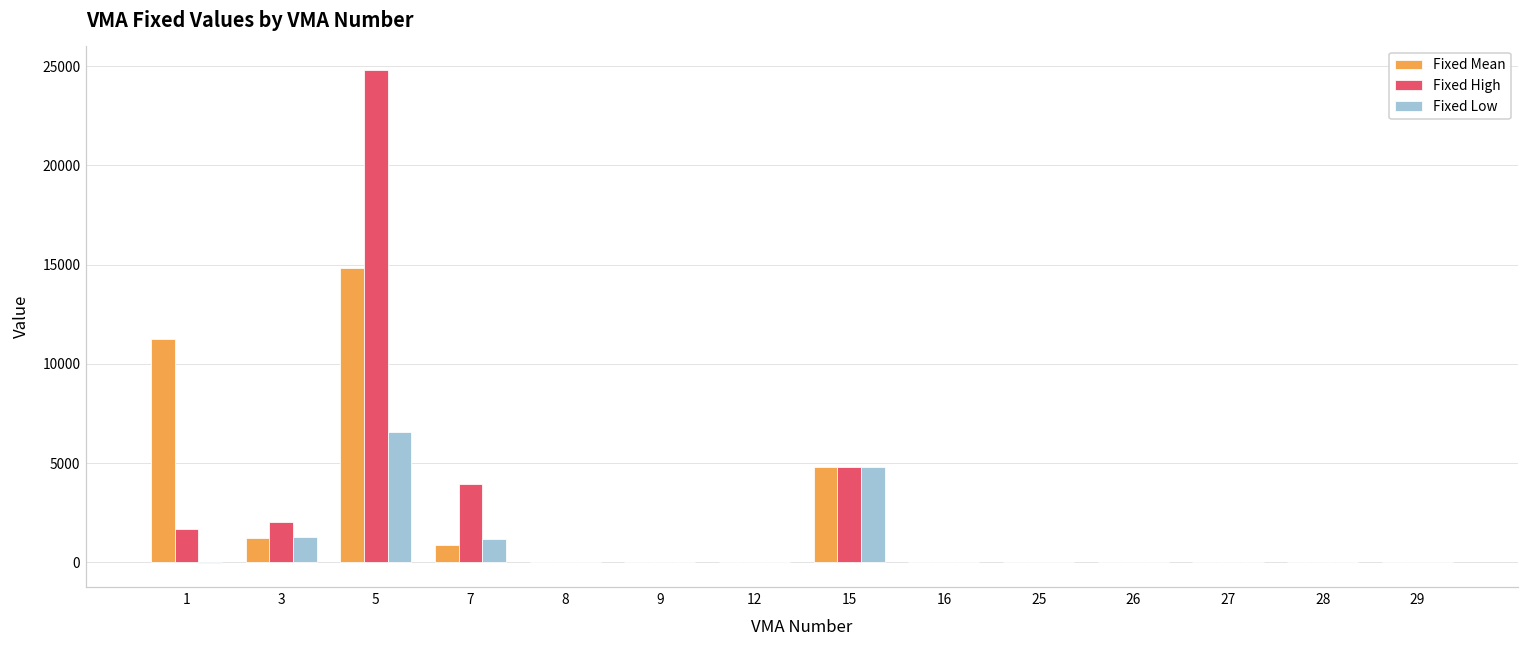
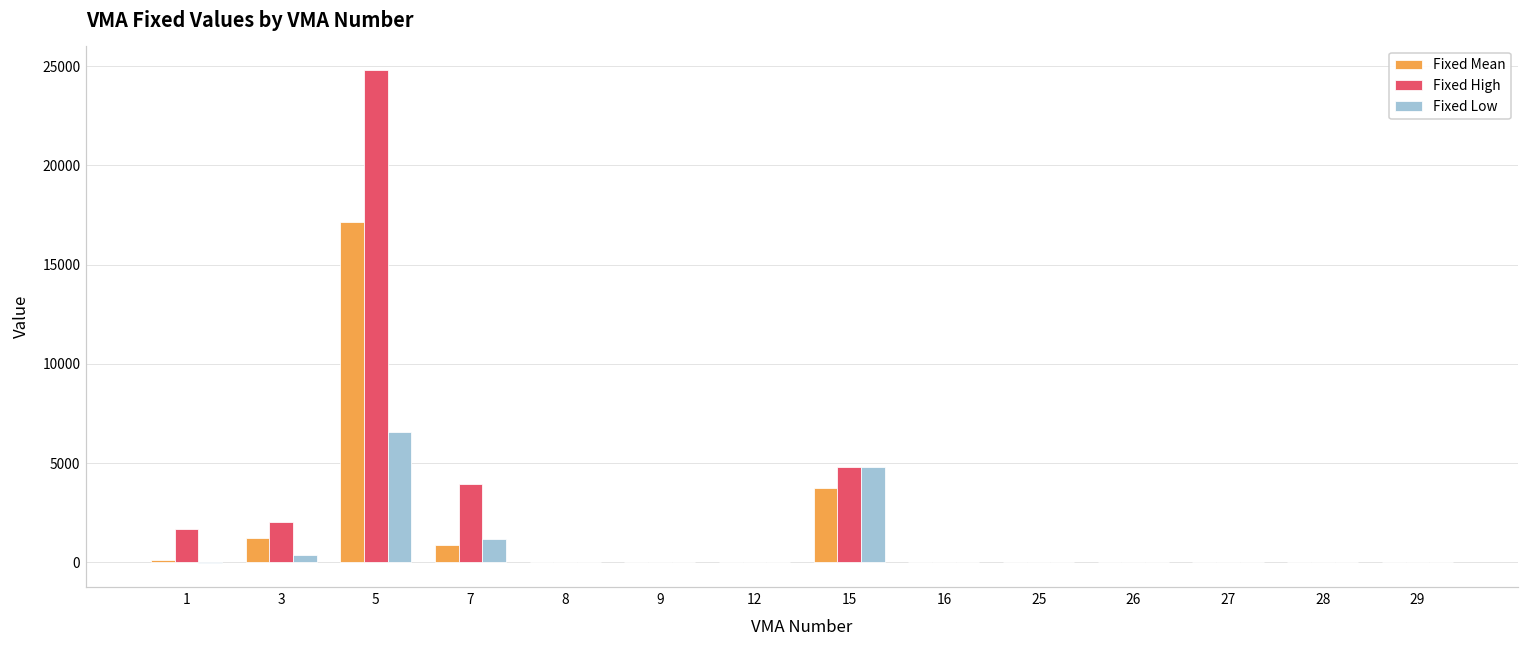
Fixed Mean, 1: 11300 -> 100
Fixed Low, 3: 1300 -> 400
Fixed Mean, 5: 14800 -> 17100
Fixed Mean, 15: 4800 -> 3700
